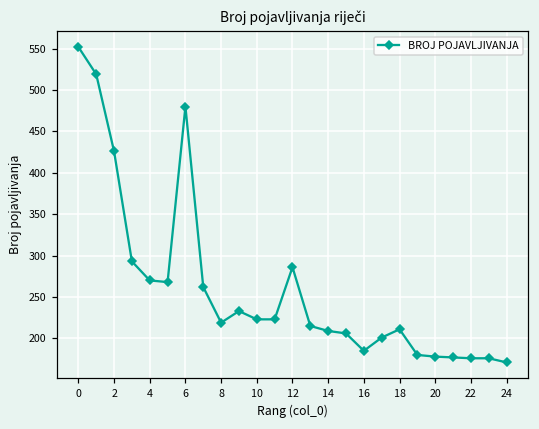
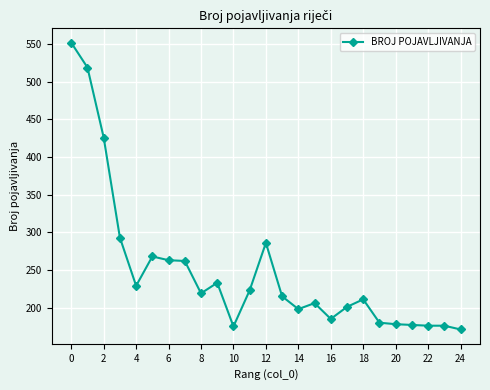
4: 270 -> 230
6: 480 -> 260
10: 220 -> 180
14: 210 -> 200
